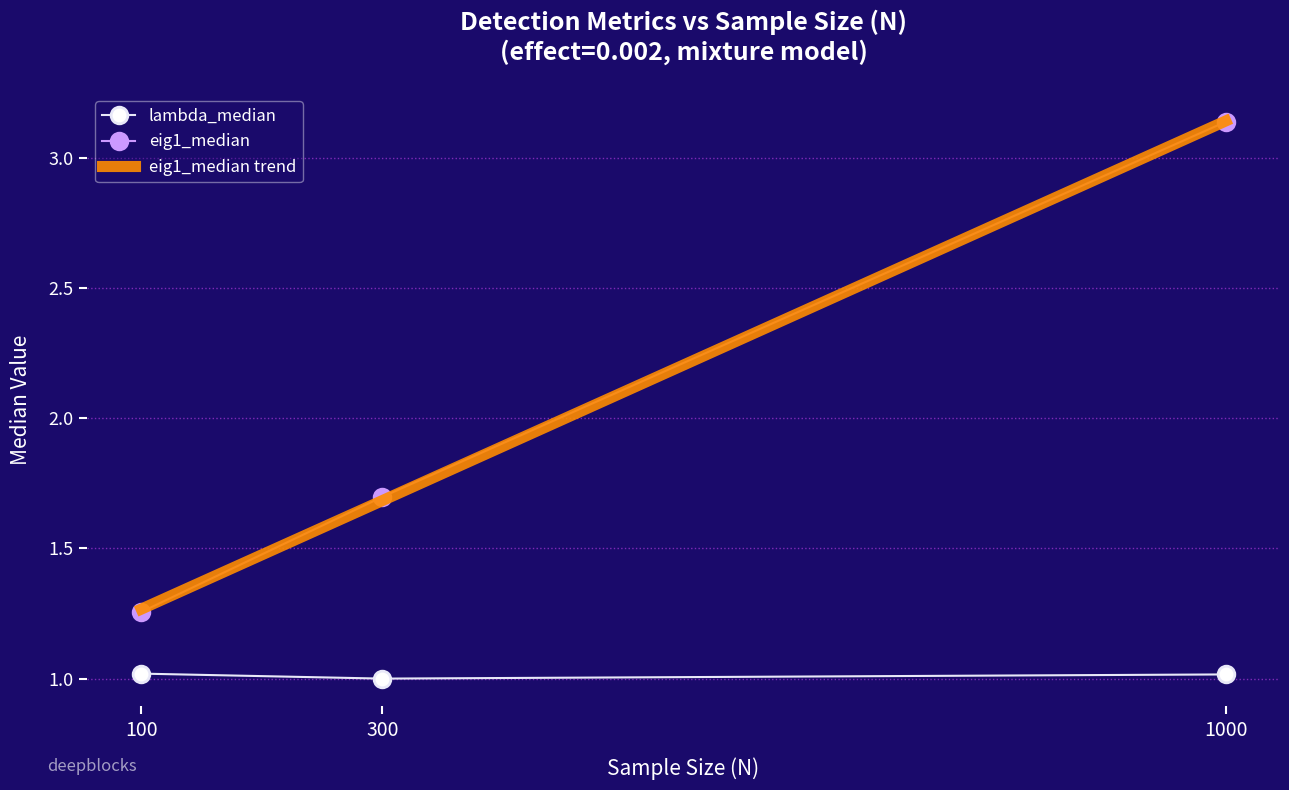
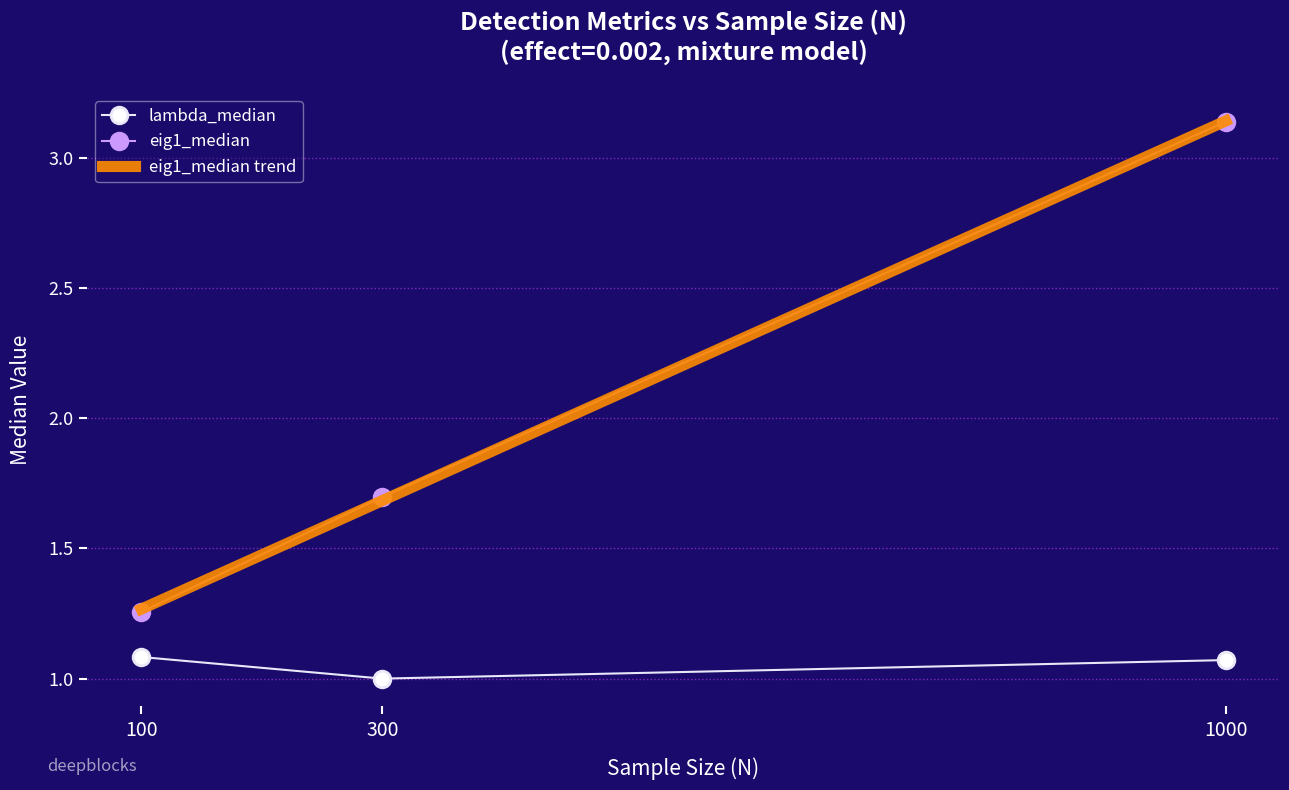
lambda_median, 100: 1.02 -> 1.08
lambda_median, 1000: 1.02 -> 1.07
